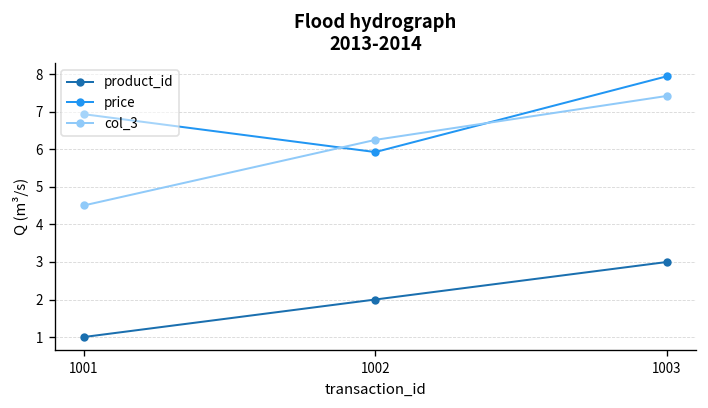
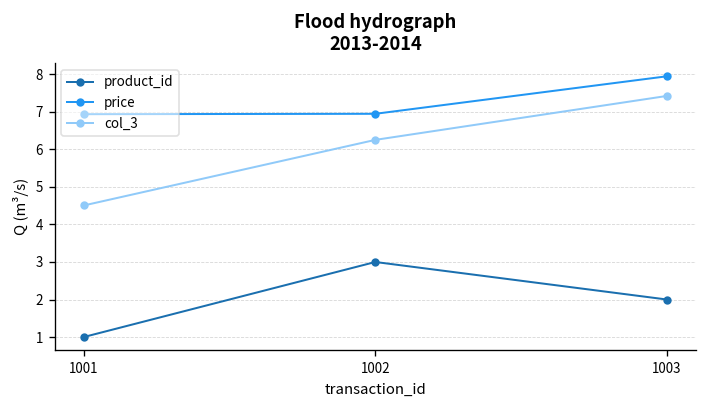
product_id, 1002: 2 -> 3
price, 1002: 5.9 -> 7.0
product_id, 1003: 3 -> 2
